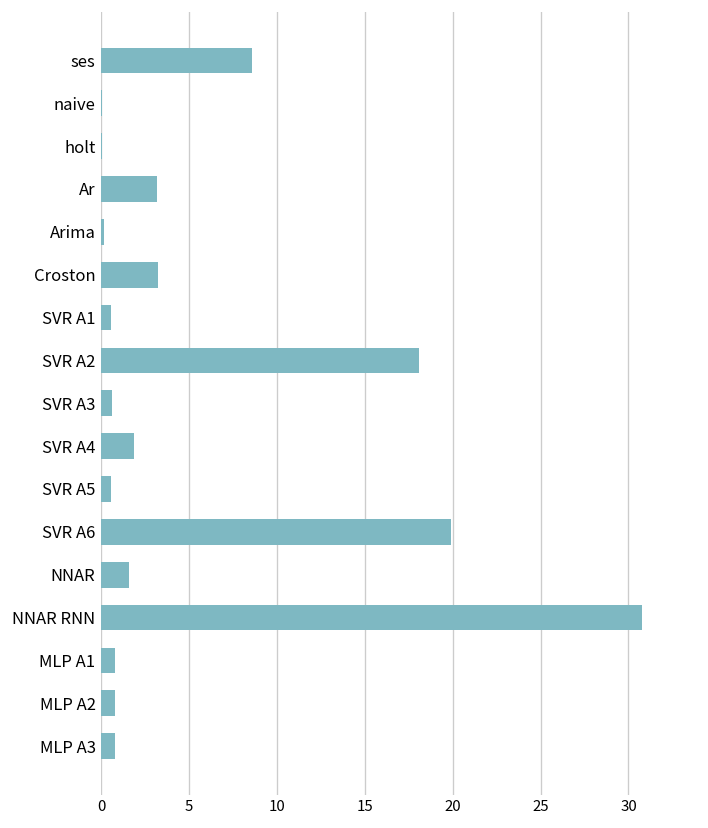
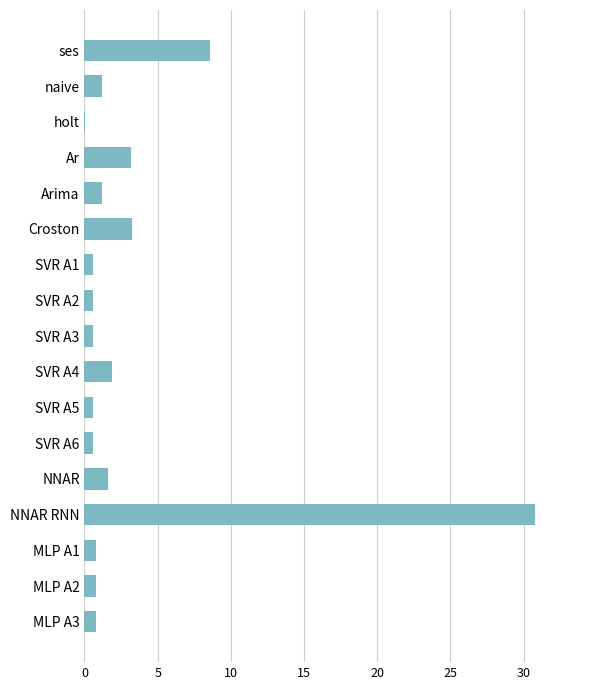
naive: 0.0 -> 1.2
Arima: 0.2 -> 1.2
SVR A2: 18.1 -> 0.6
SVR A6: 19.9 -> 0.6
